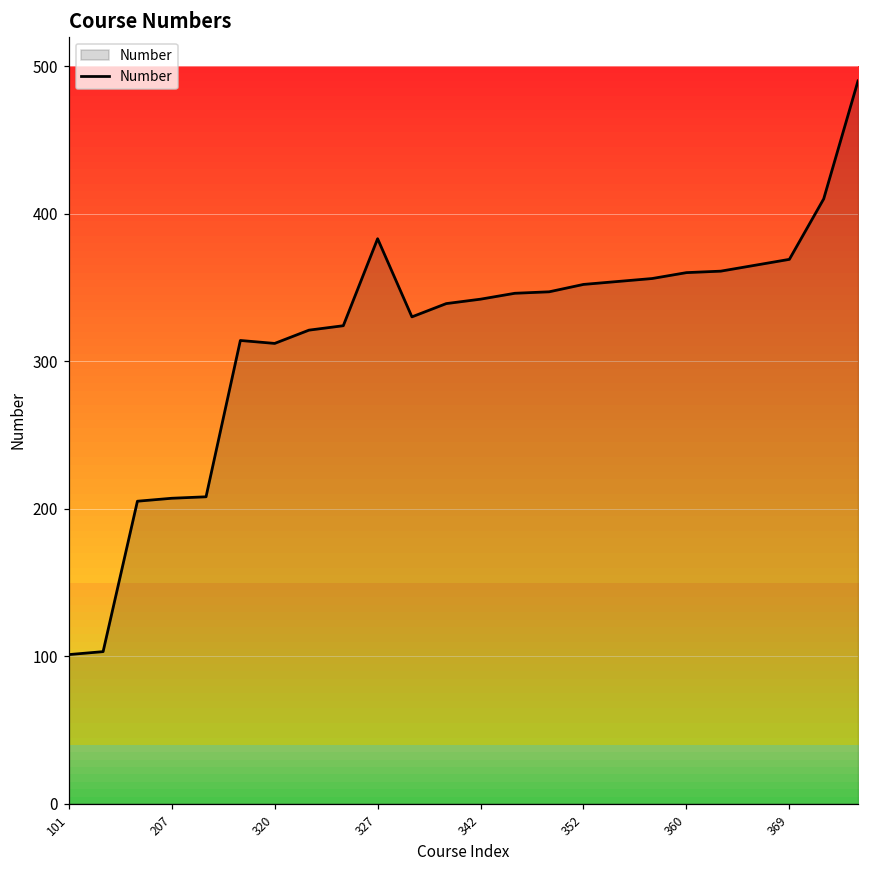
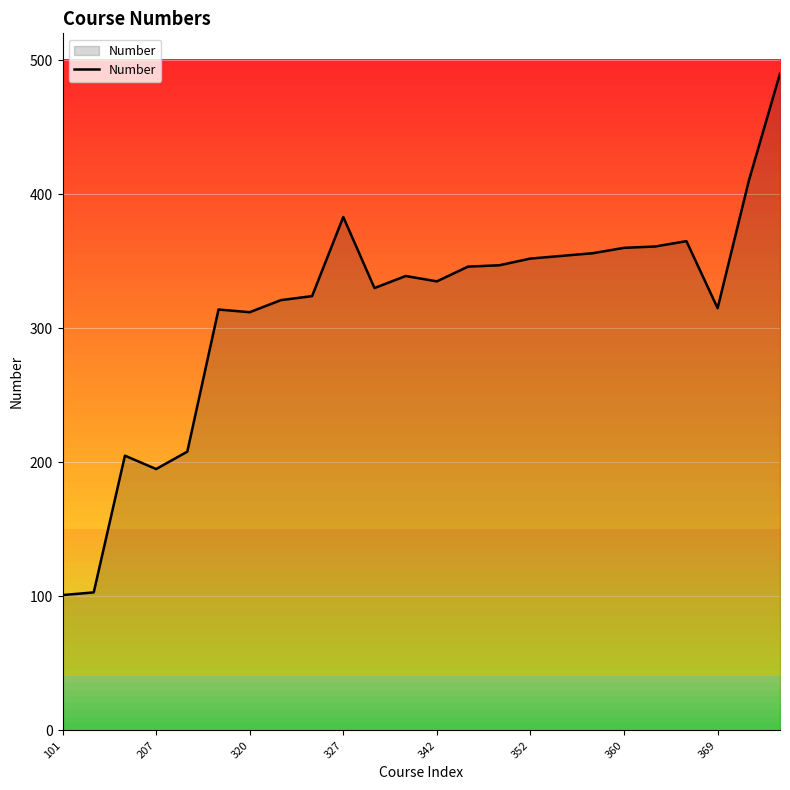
207: 207 -> 195
342: 342 -> 335
369: 369 -> 315
